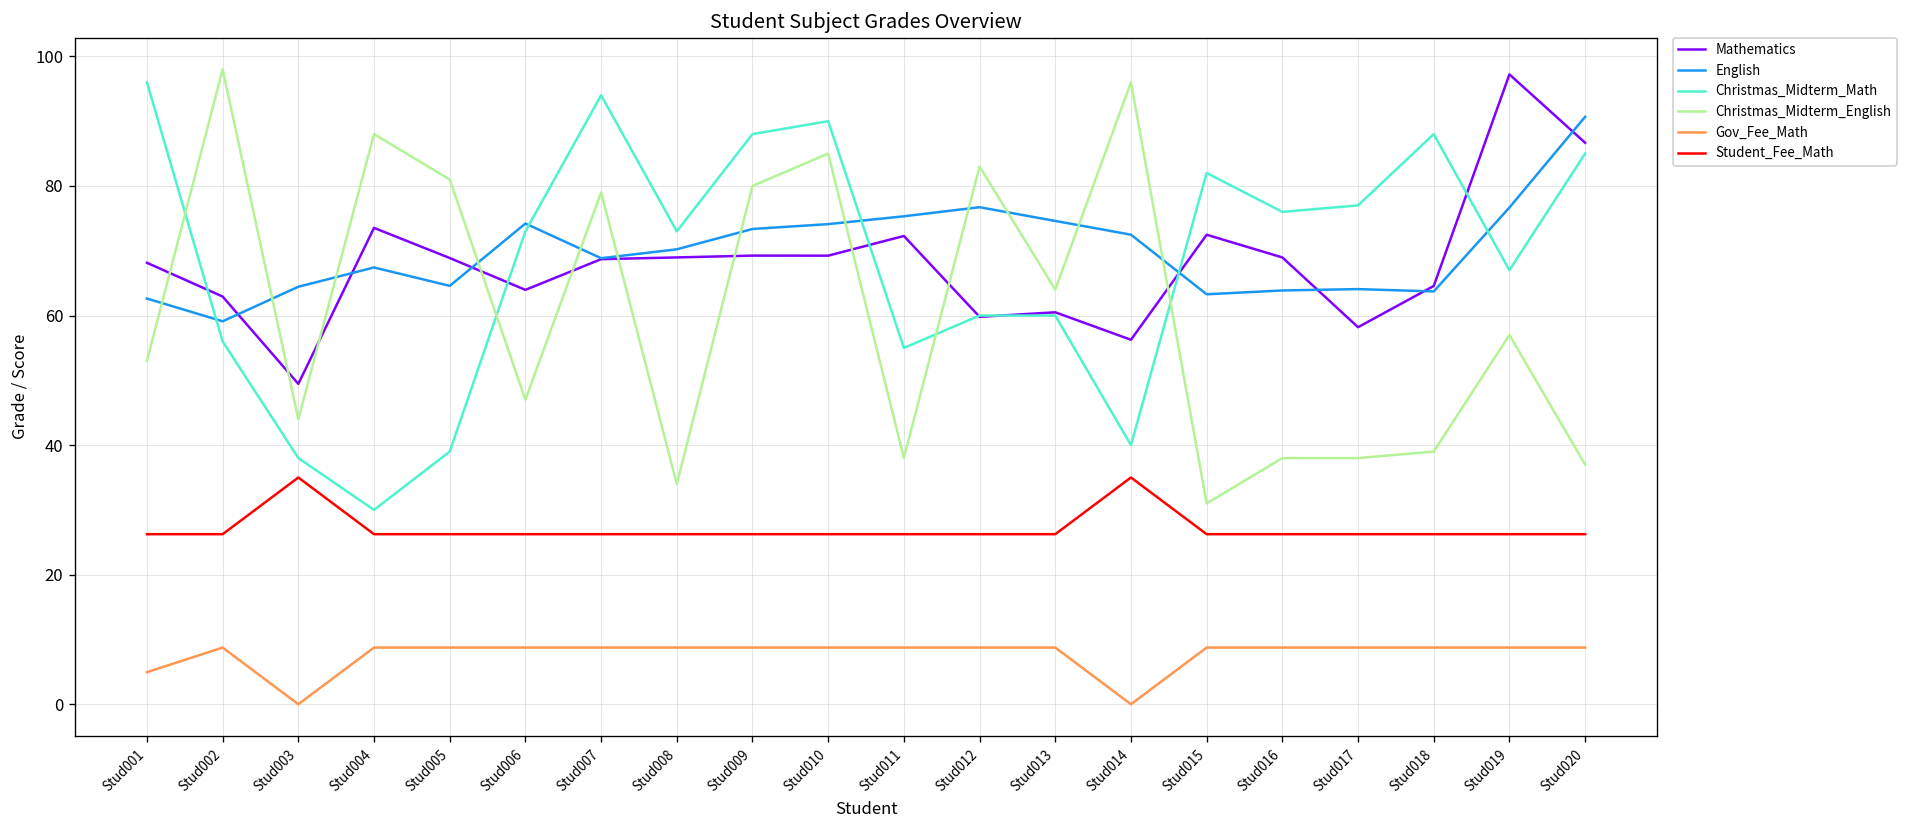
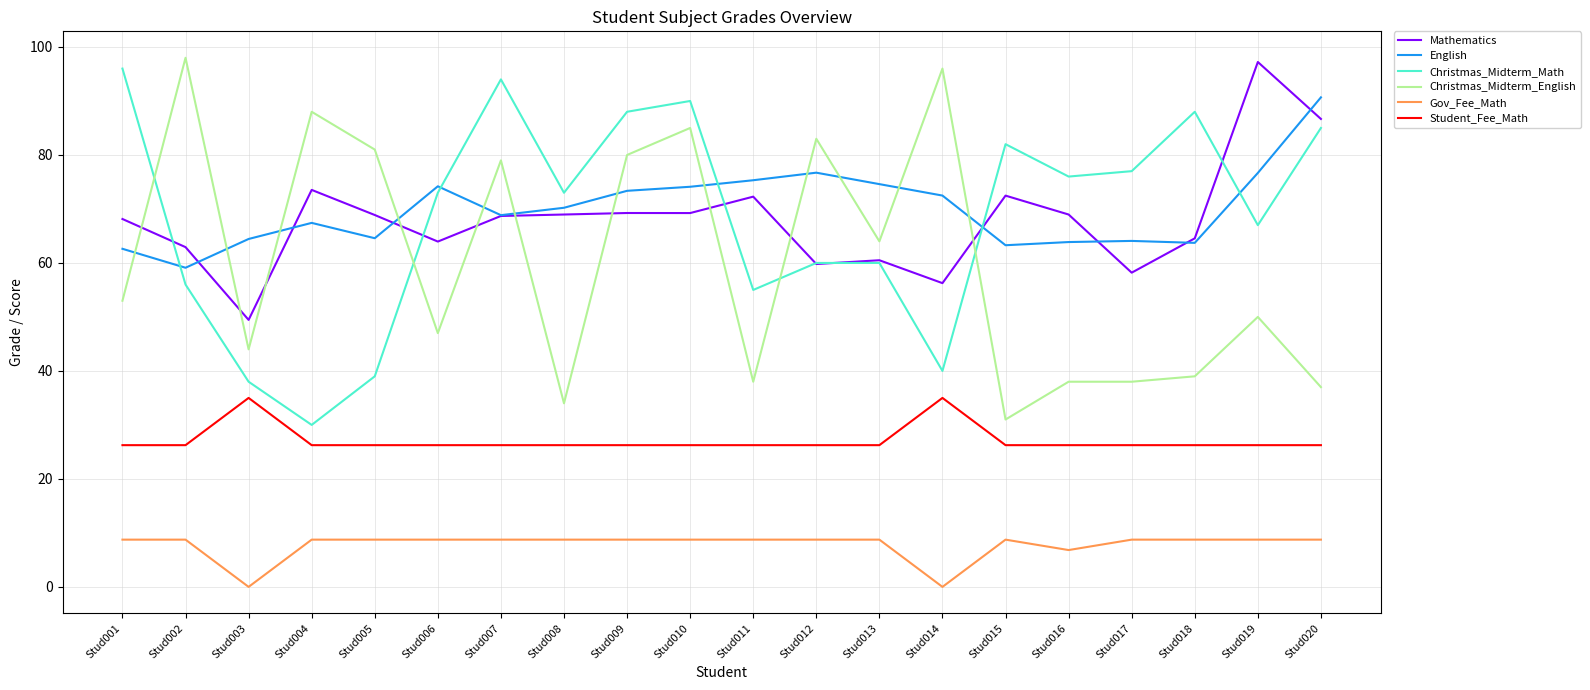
Gov_Fee_Math, Stud001: 5 -> 9
Gov_Fee_Math, Stud016: 9 -> 7
Christmas_Midterm_English, Stud019: 57 -> 50
